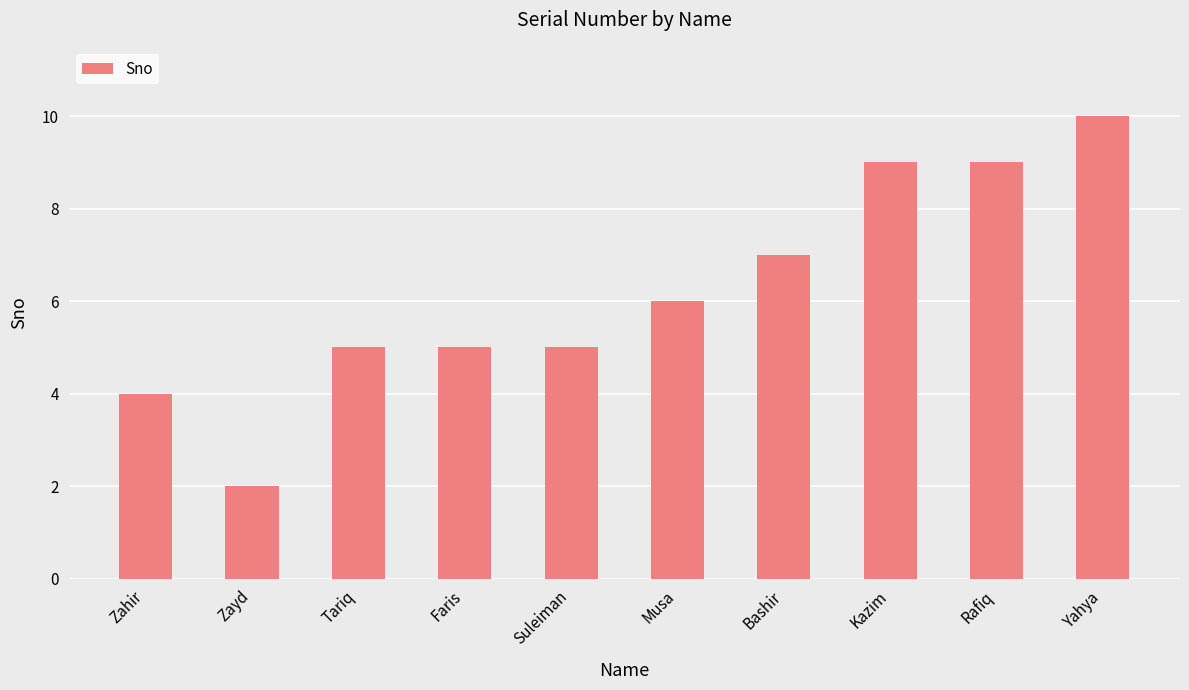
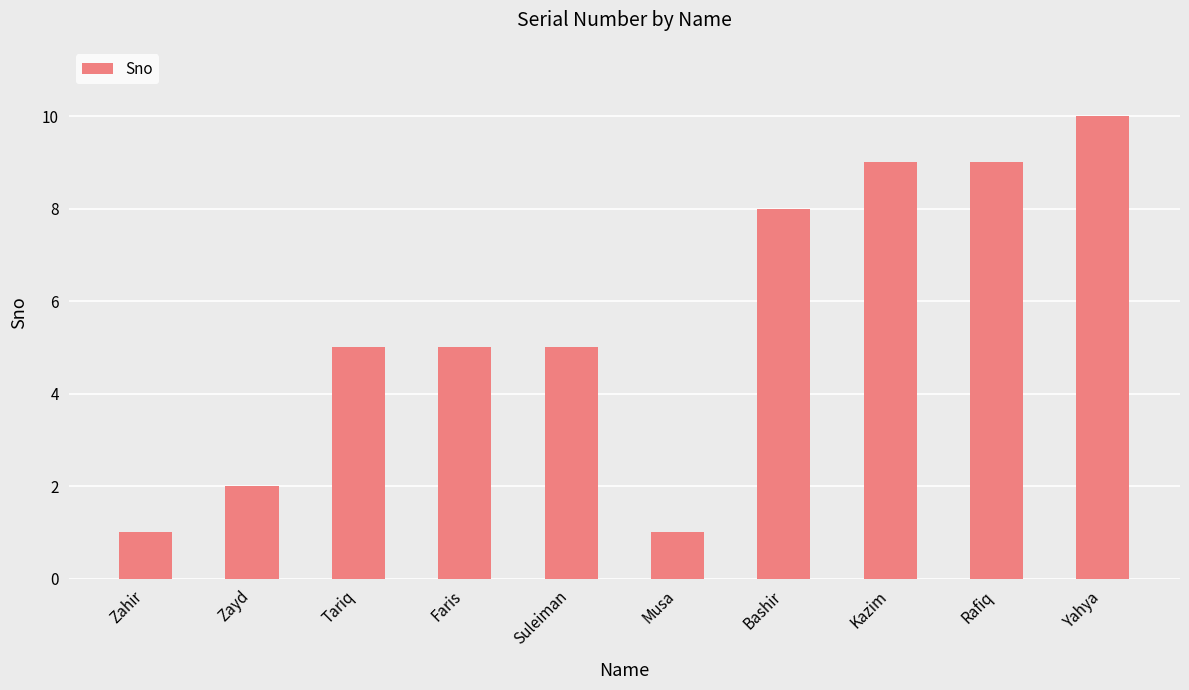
Zahir: 4 -> 1
Musa: 6 -> 1
Bashir: 7 -> 8
